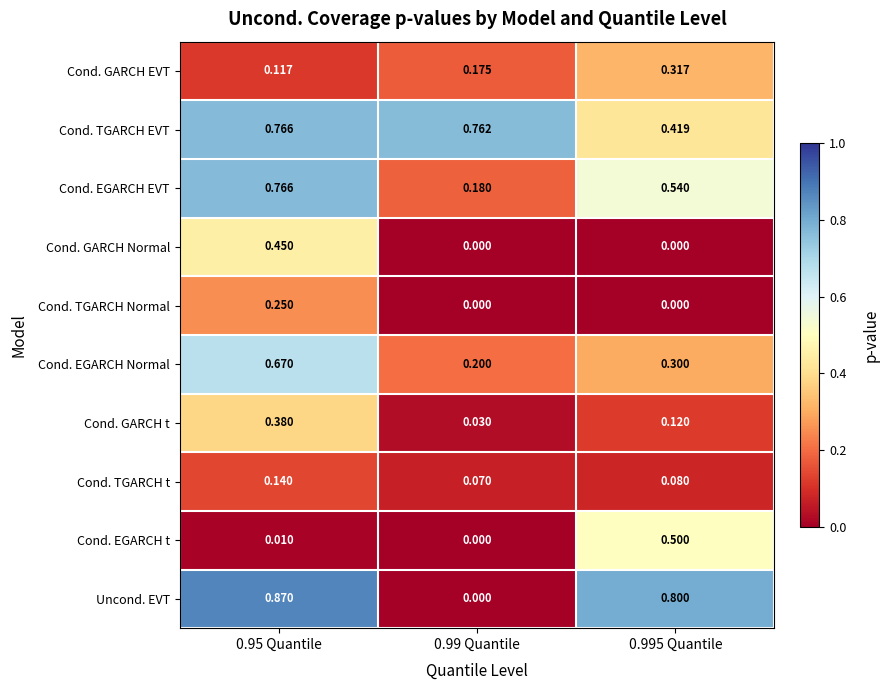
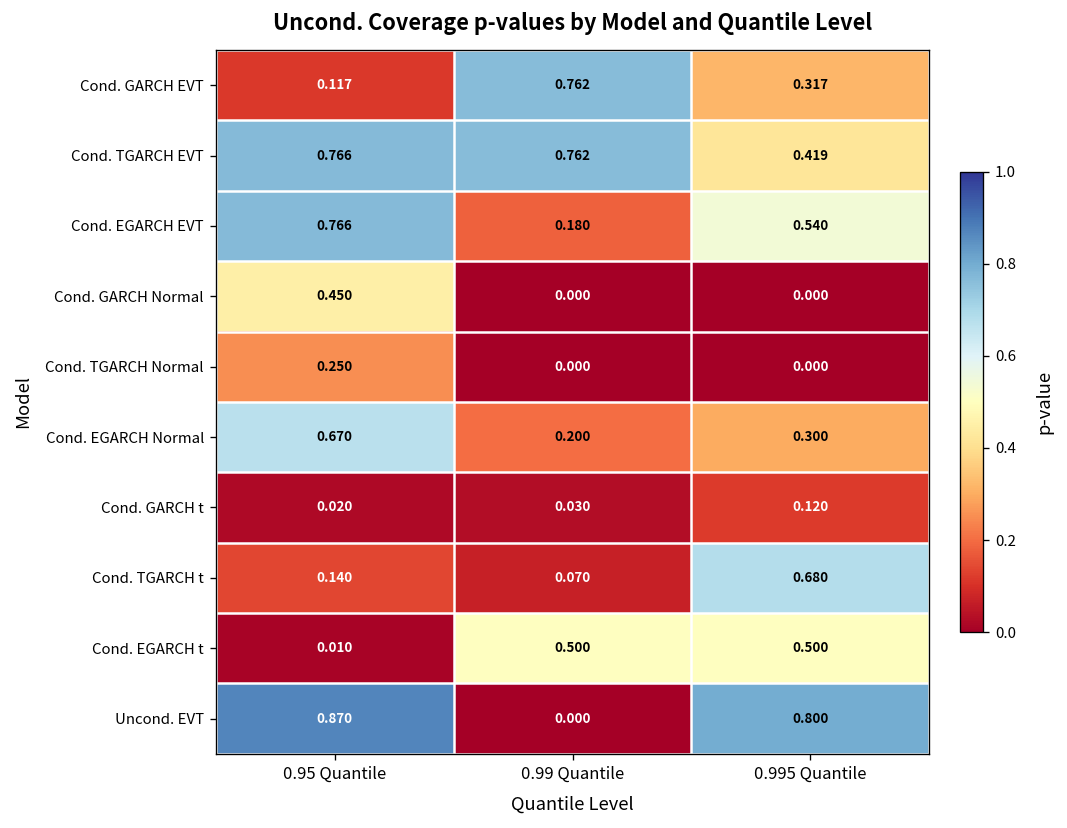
Cond. GARCH EVT, 0.99 Quantile: 0.175 -> 0.762
Cond. GARCH t, 0.95 Quantile: 0.380 -> 0.020
Cond. TGARCH t, 0.995 Quantile: 0.080 -> 0.680
Cond. EGARCH t, 0.99 Quantile: 0.000 -> 0.500
